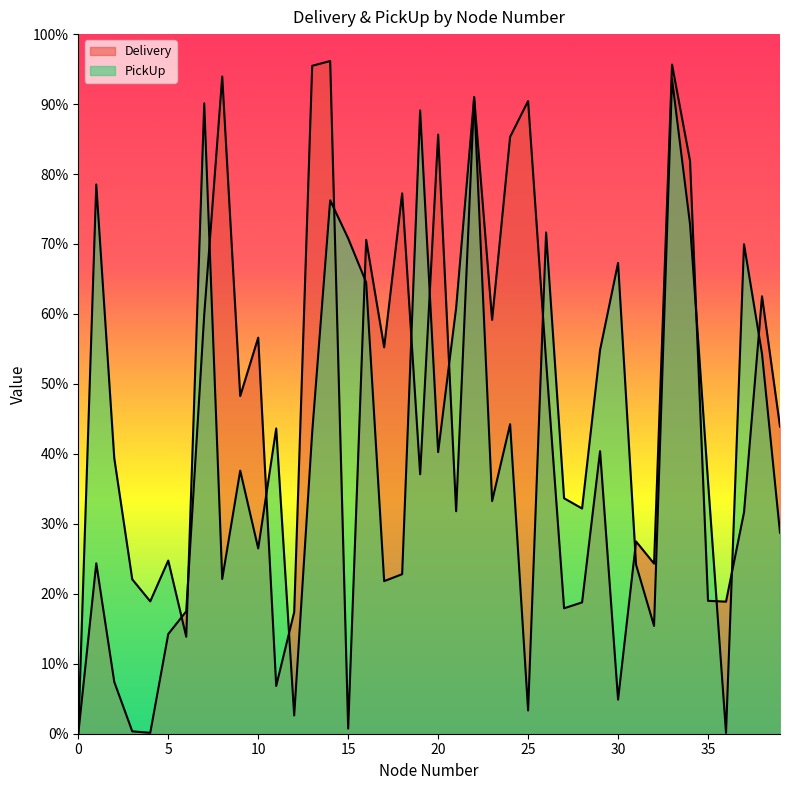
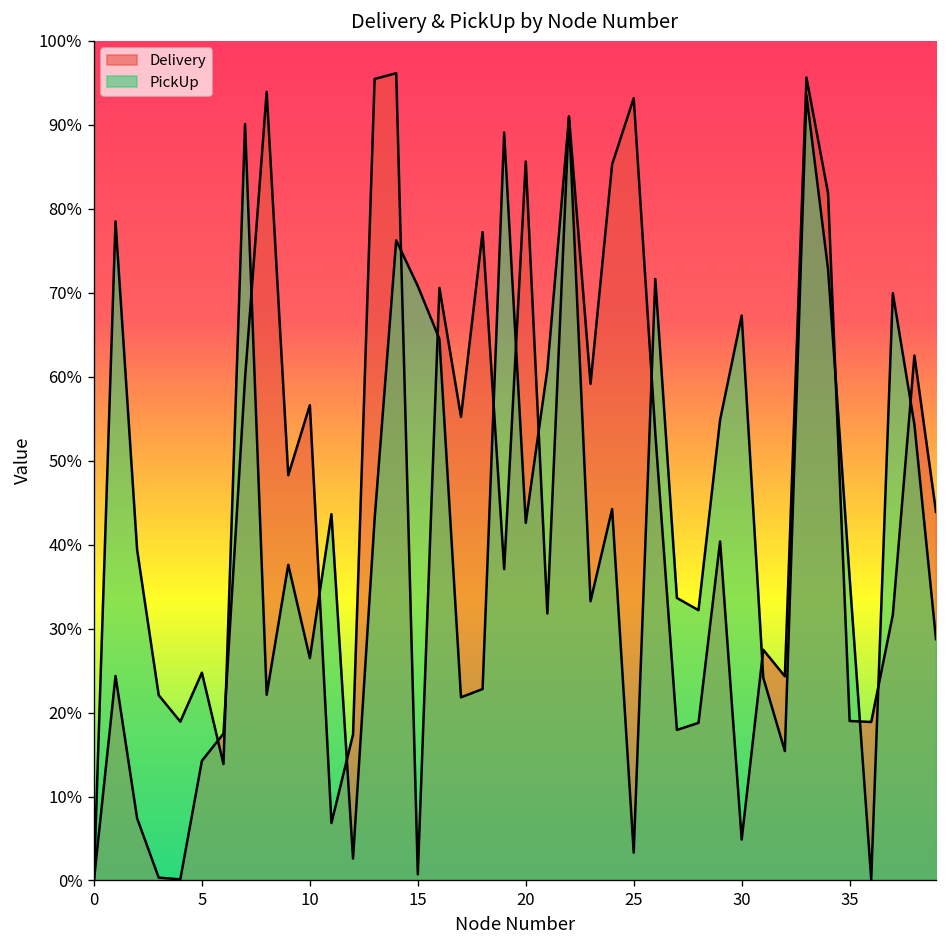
PickUp, 20: 40% -> 43%
Delivery, 25: 90% -> 93%
